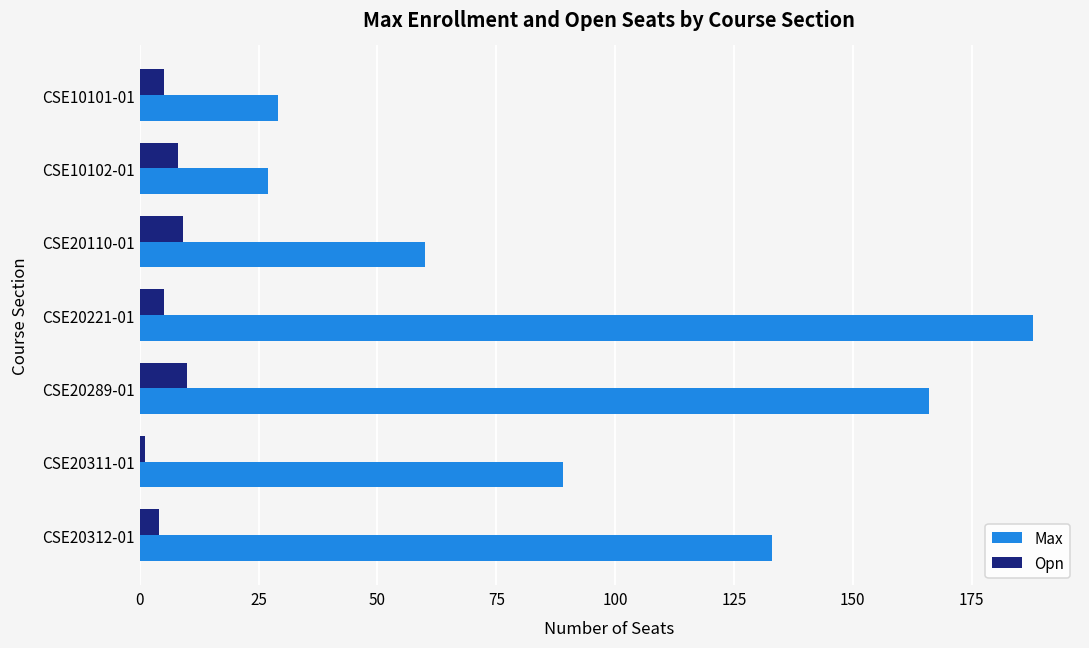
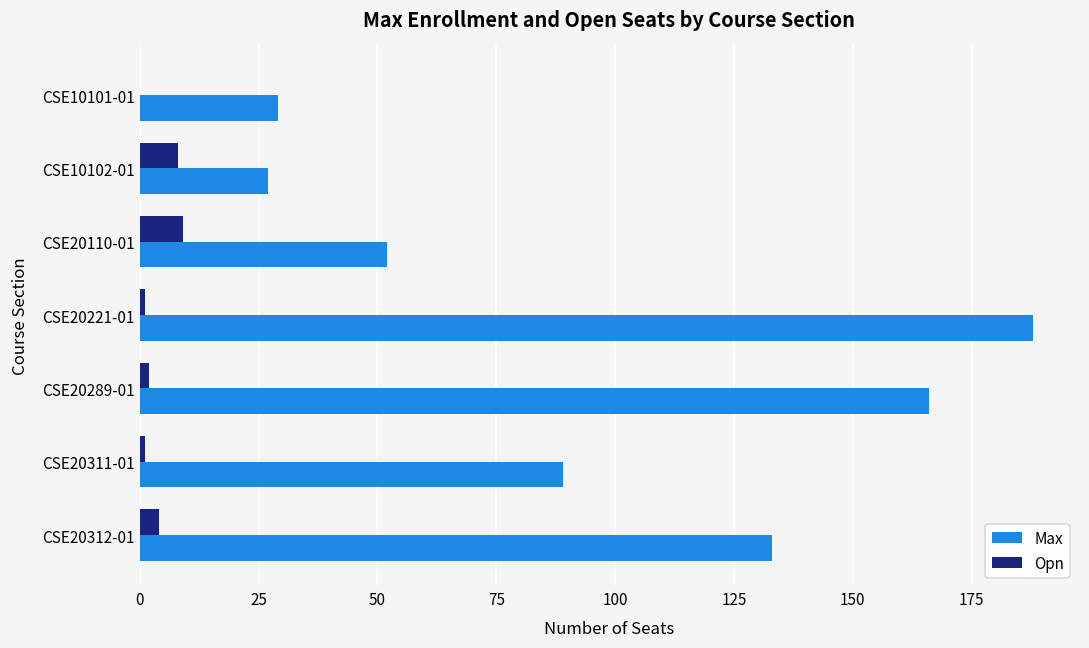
Opn, CSE10101-01: 5 -> 0
Max, CSE20110-01: 60 -> 52
Opn, CSE20221-01: 5 -> 1
Opn, CSE20289-01: 10 -> 2
